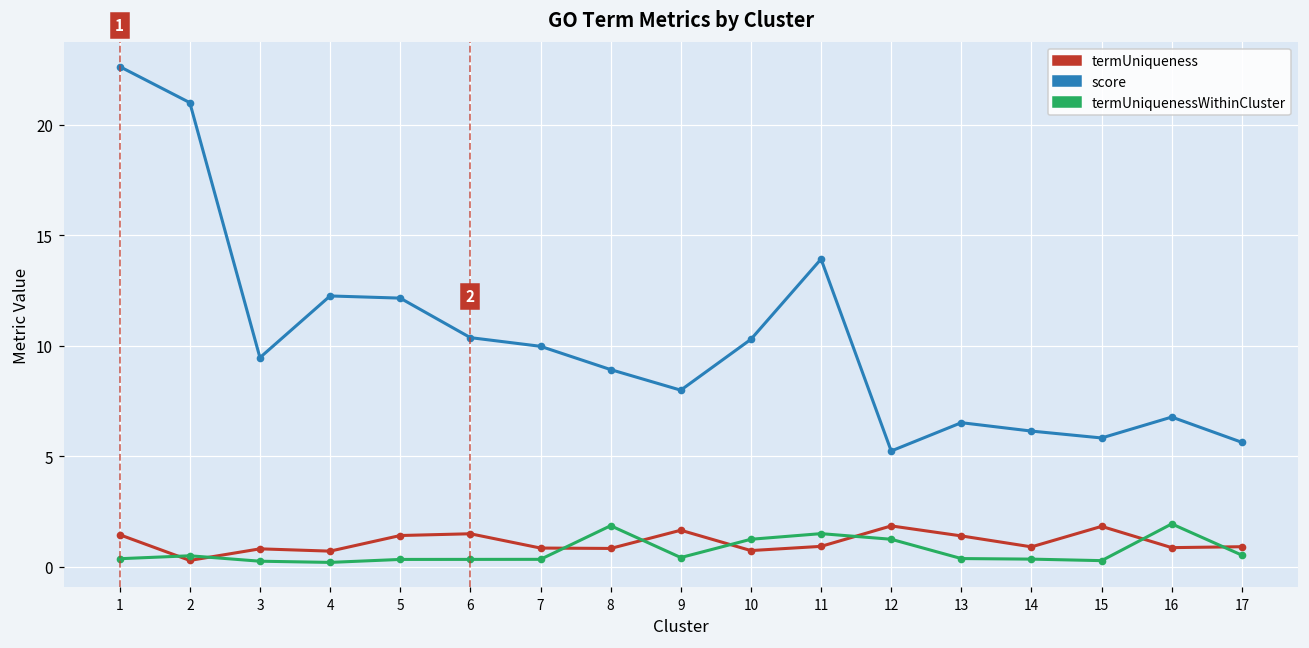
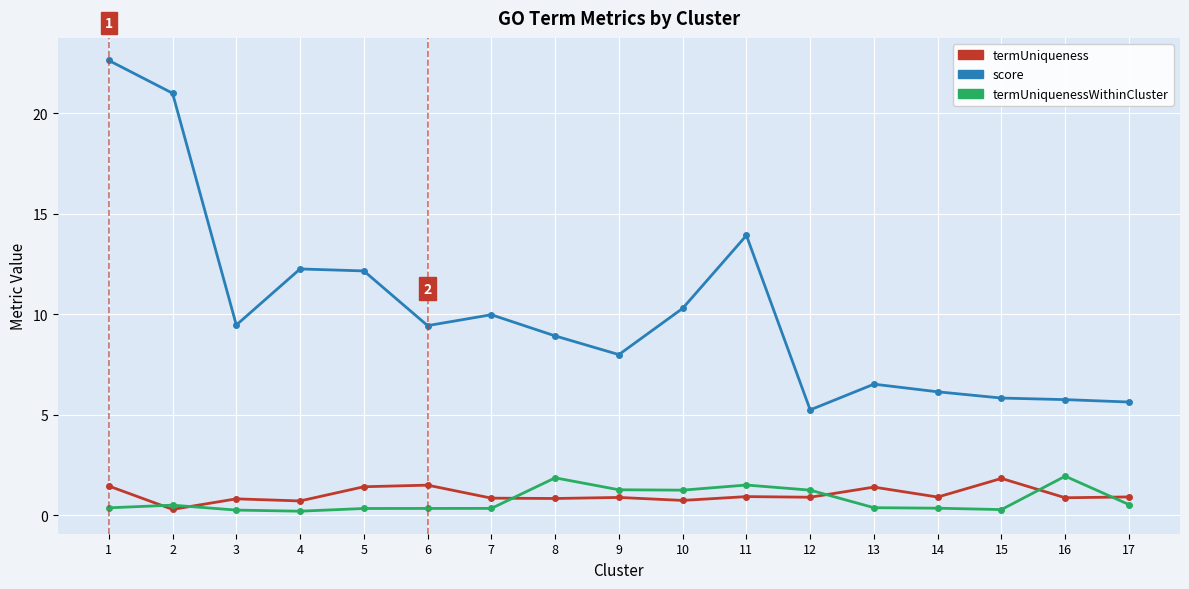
score, 6: 10.4 -> 9.4
termUniqueness, 9: 1.6 -> 0.9
termUniquenessWithinCluster, 9: 0.4 -> 1.3
termUniqueness, 12: 1.8 -> 0.9
score, 16: 6.8 -> 5.7
